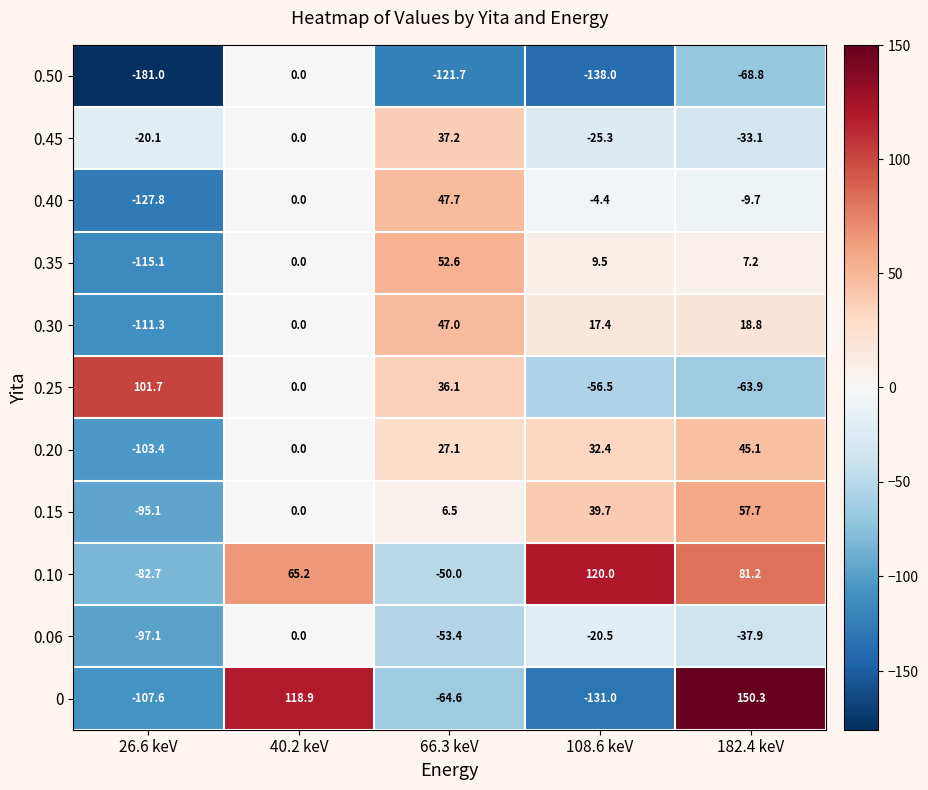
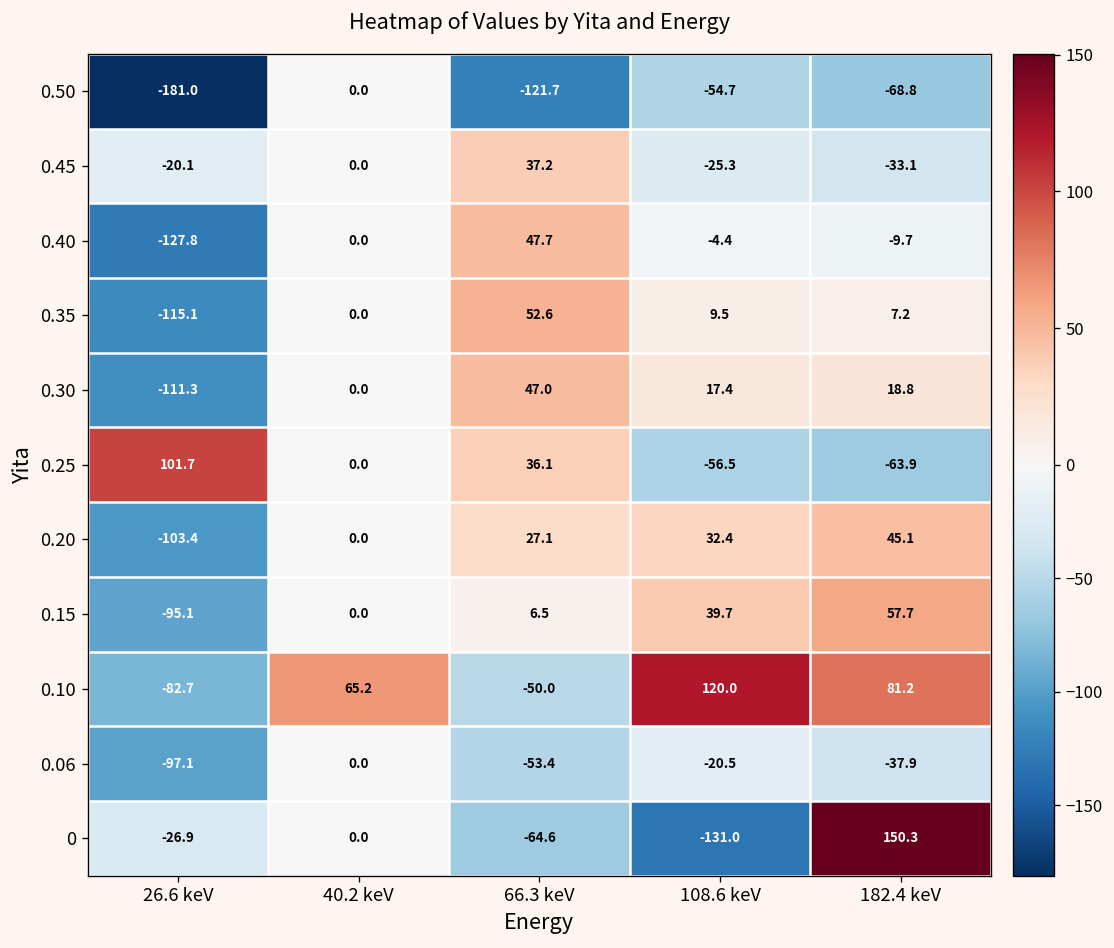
0.50, 108.6 keV: -138.0 -> -54.7
0, 26.6 keV: -107.6 -> -26.9
0, 40.2 keV: 118.9 -> 0.0
